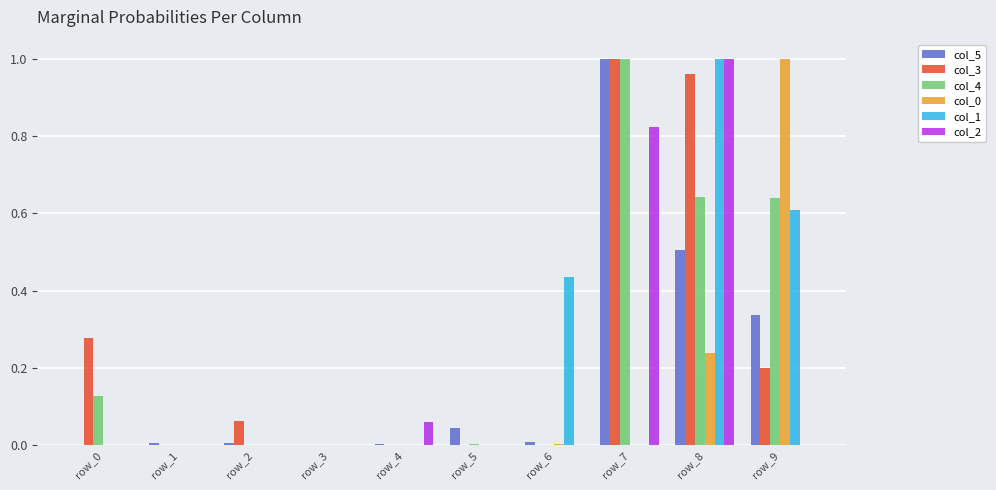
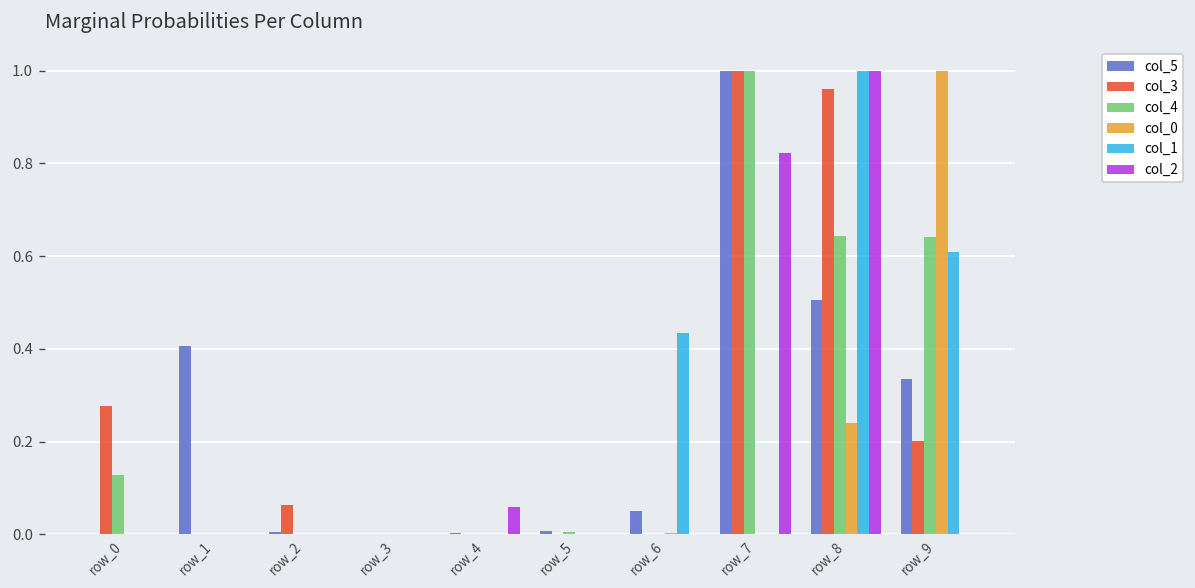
col_5, row_1: 0.01 -> 0.41
col_5, row_5: 0.04 -> 0.01
col_5, row_6: 0.01 -> 0.05
